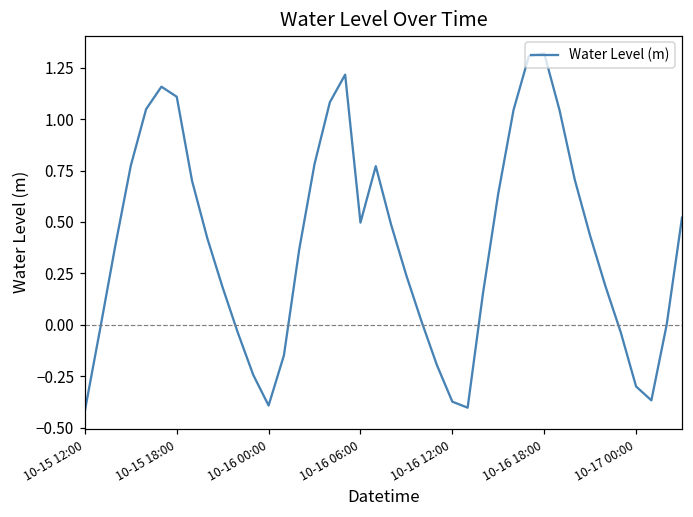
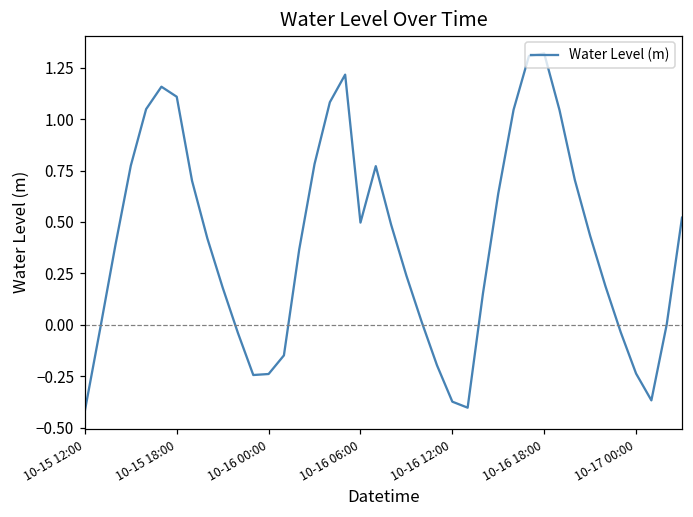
10-16 00:00: -0.39 -> -0.24
10-17 00:00: -0.30 -> -0.24
